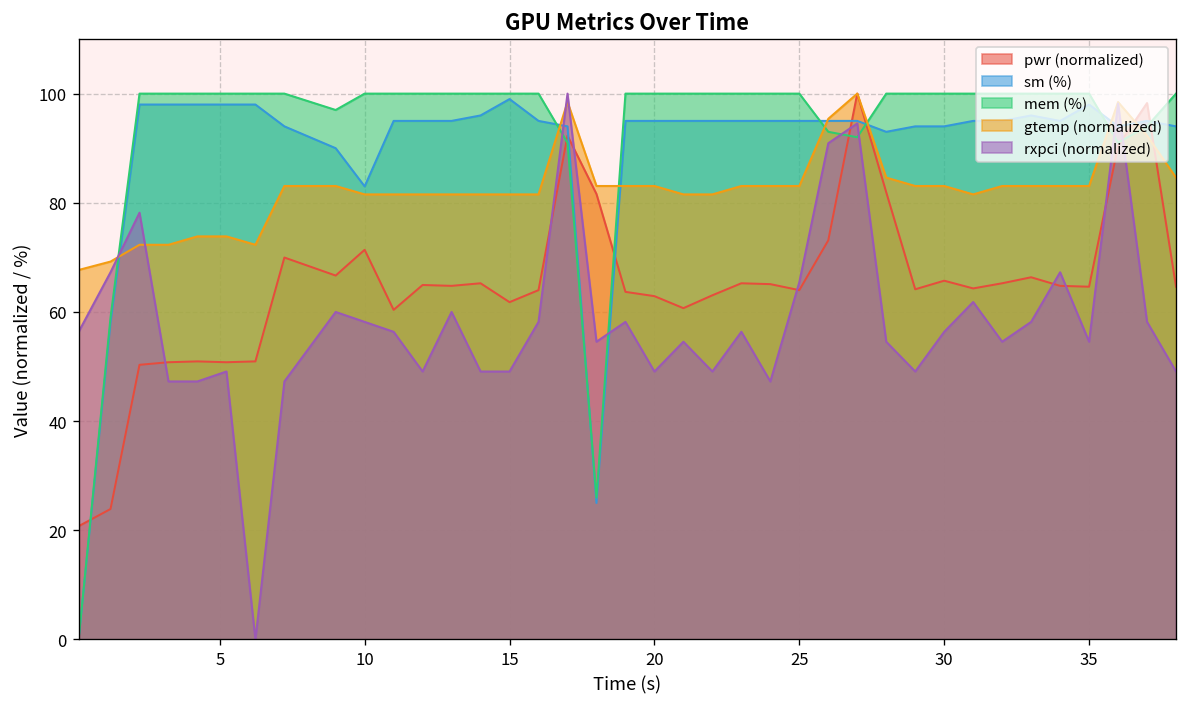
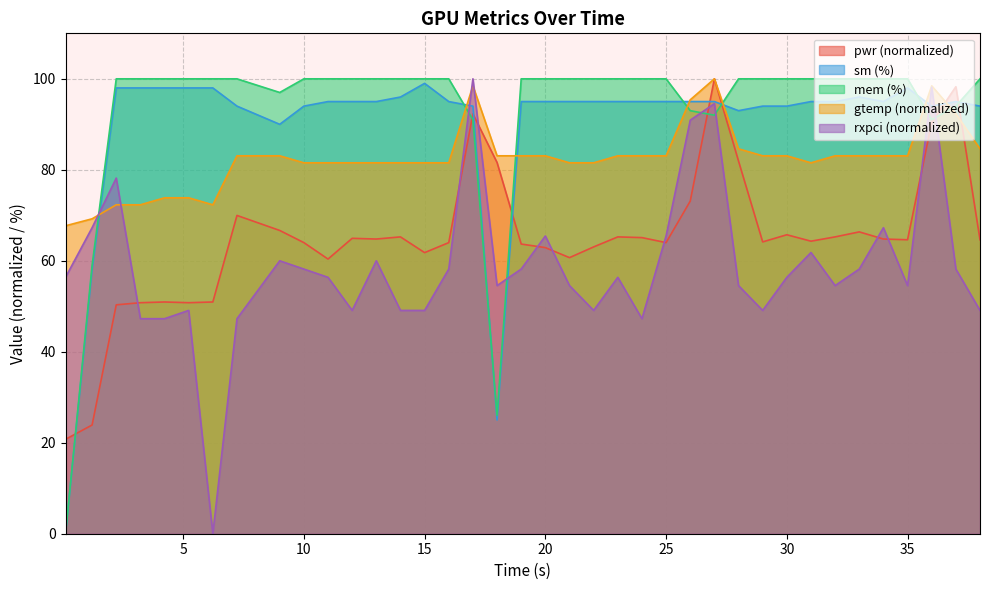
pwr (normalized), 10: 71 -> 64
sm (%), 10: 83 -> 94
rxpci (normalized), 20: 49 -> 65
